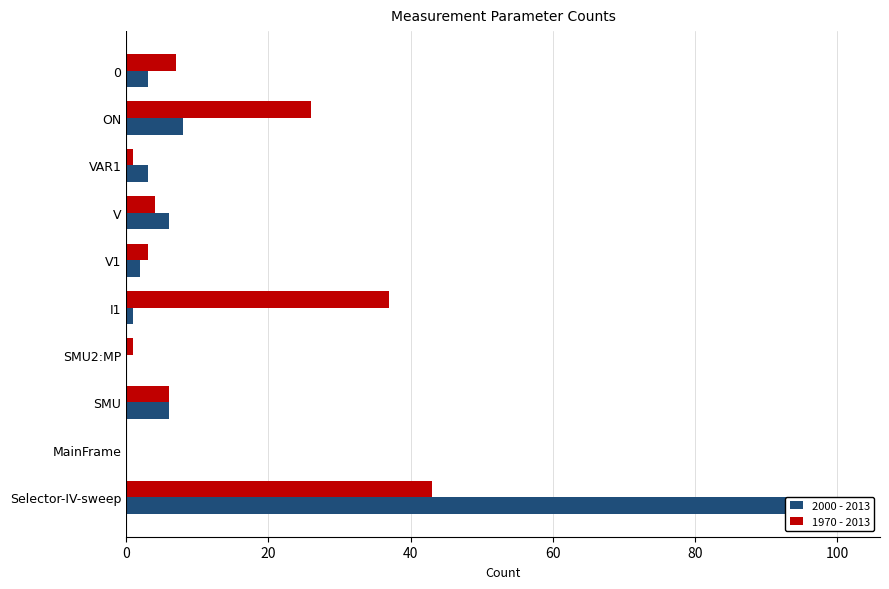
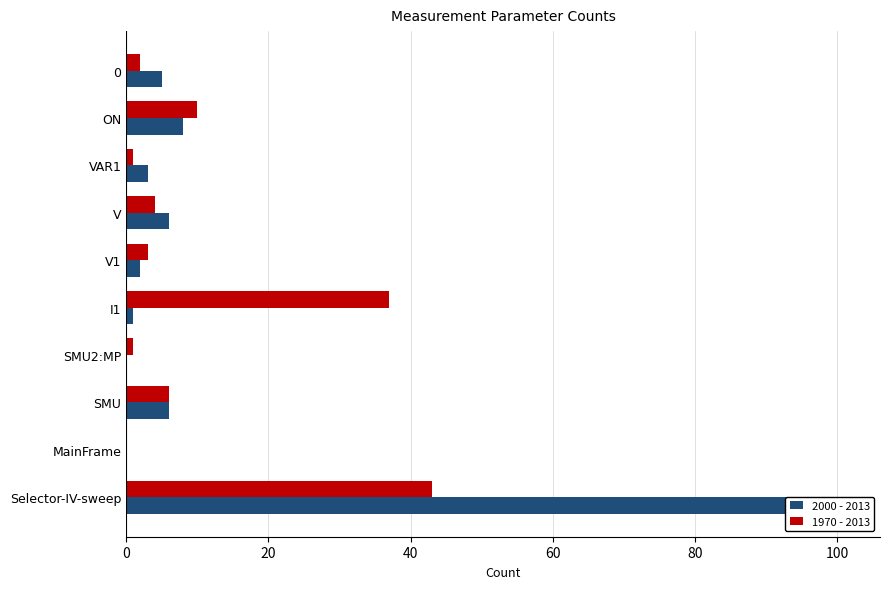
1970 - 2013, 0: 7 -> 2
2000 - 2013, 0: 3 -> 5
1970 - 2013, ON: 26 -> 10
